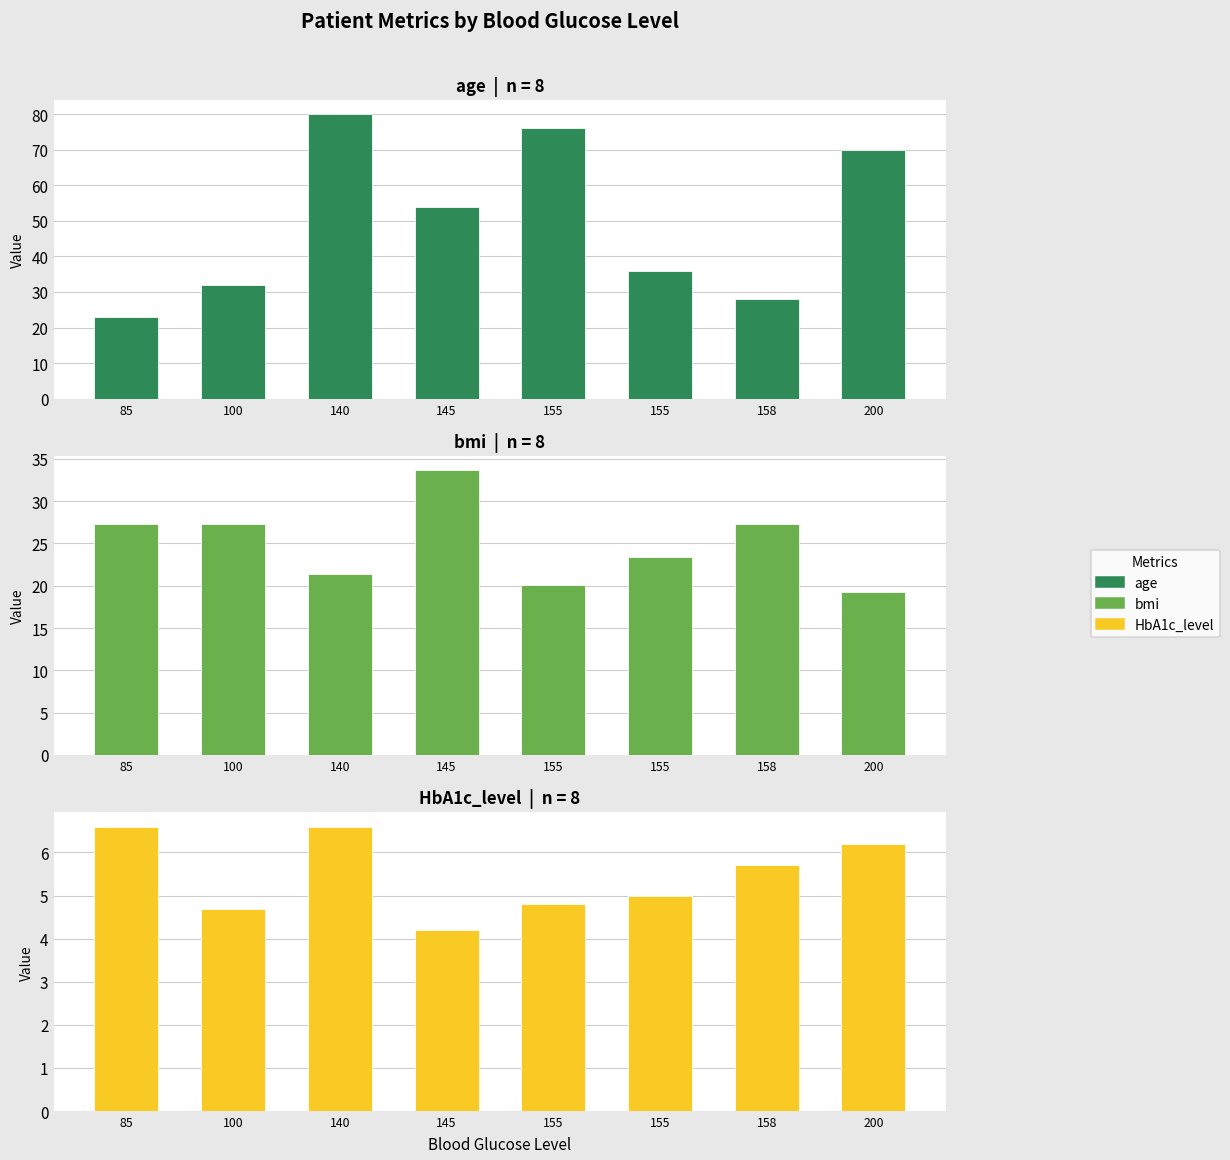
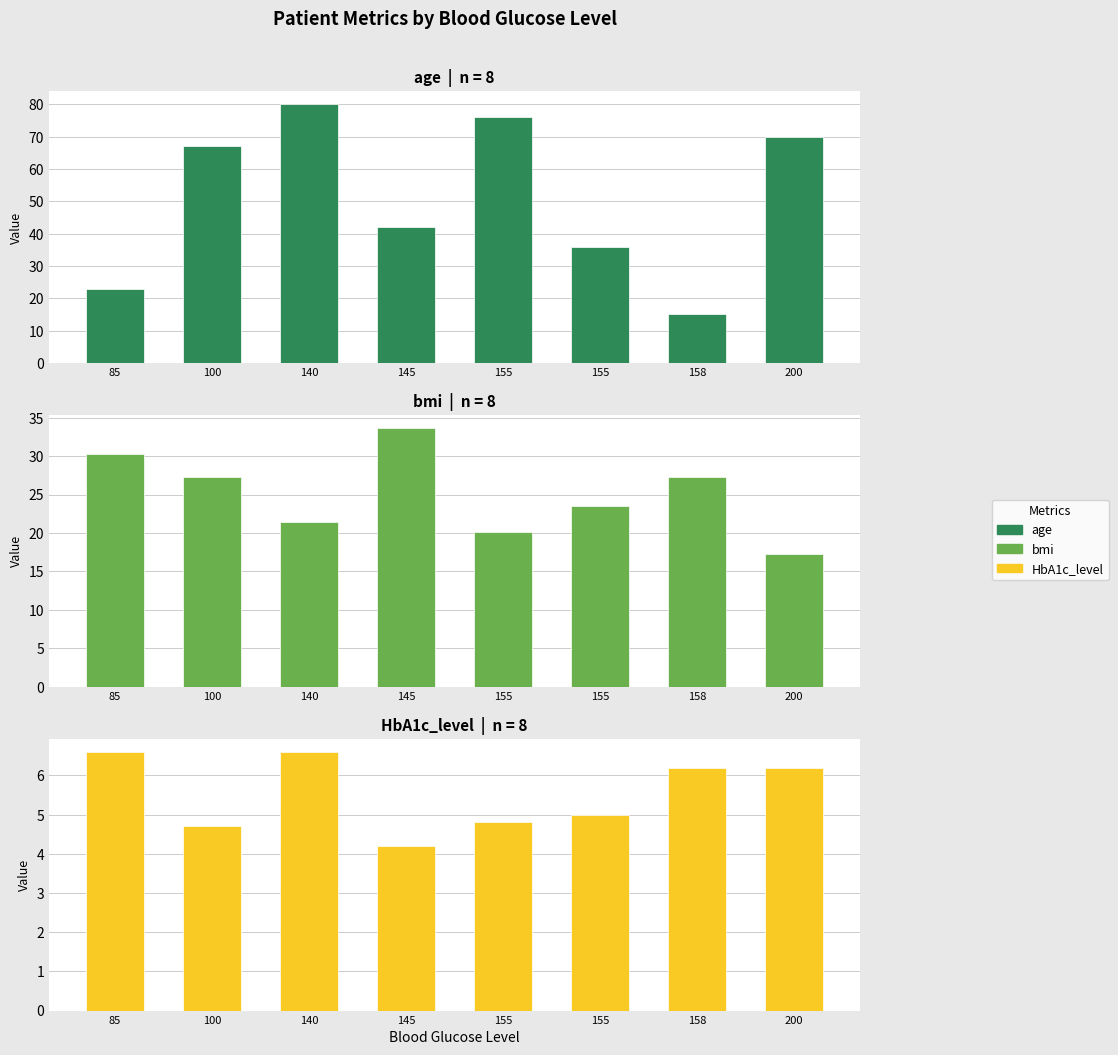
age | n = 8, 100: 32 -> 67
age | n = 8, 145: 54 -> 42
age | n = 8, 158: 28 -> 15
bmi | n = 8, 85: 27 -> 30
bmi | n = 8, 200: 19 -> 17
HbA1c_level | n = 8, 158: 5.7 -> 6.2
